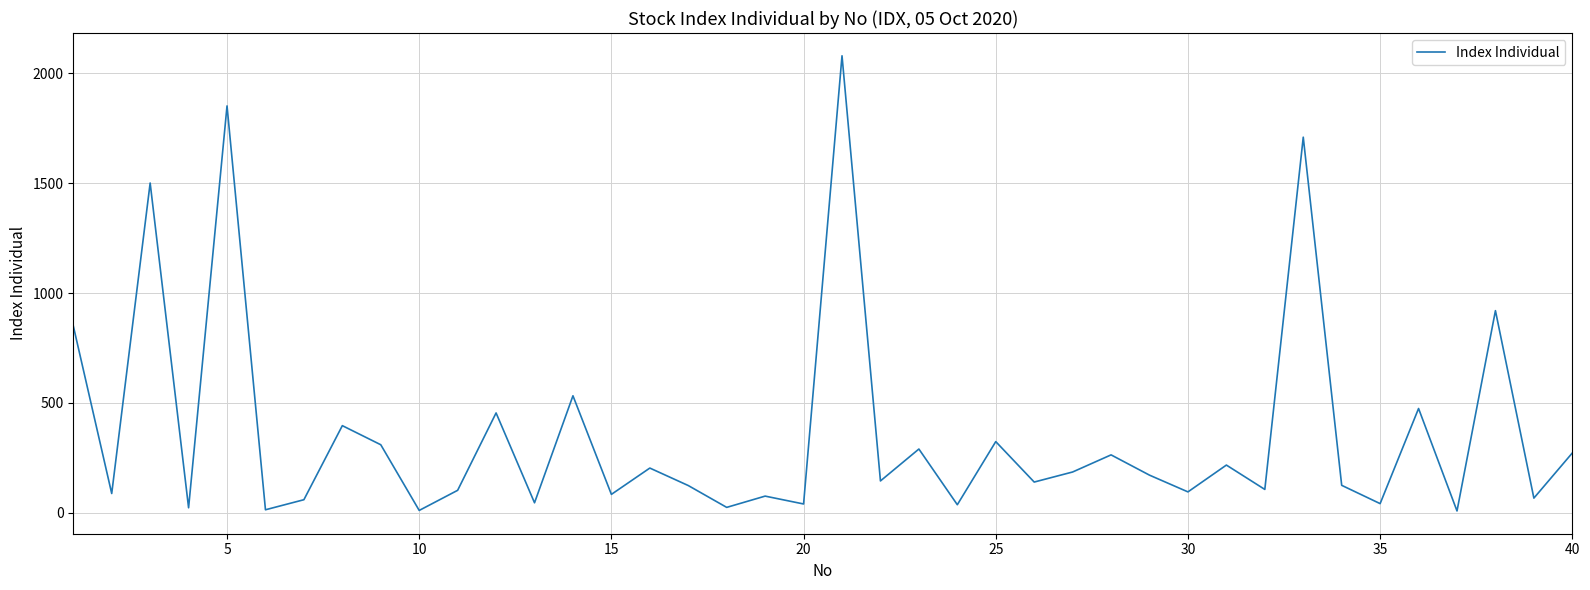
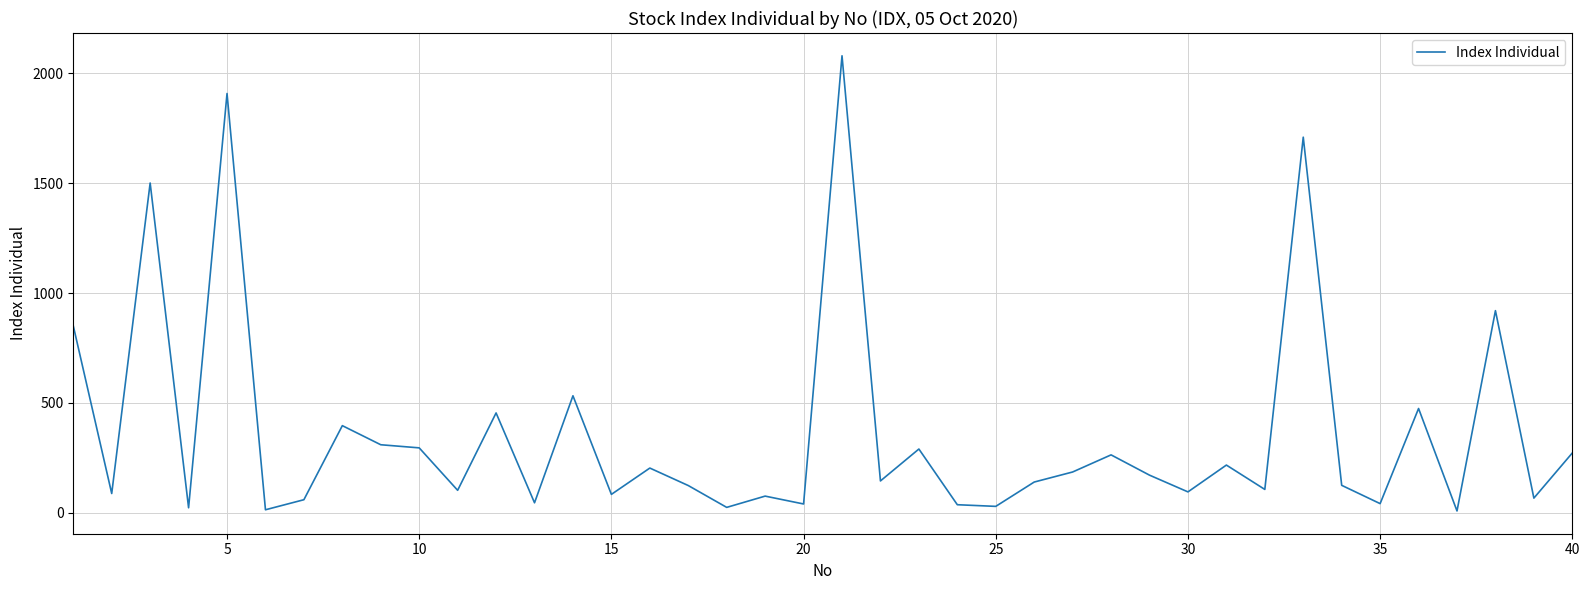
5: 1850 -> 1910
10: 10 -> 300
25: 320 -> 30
